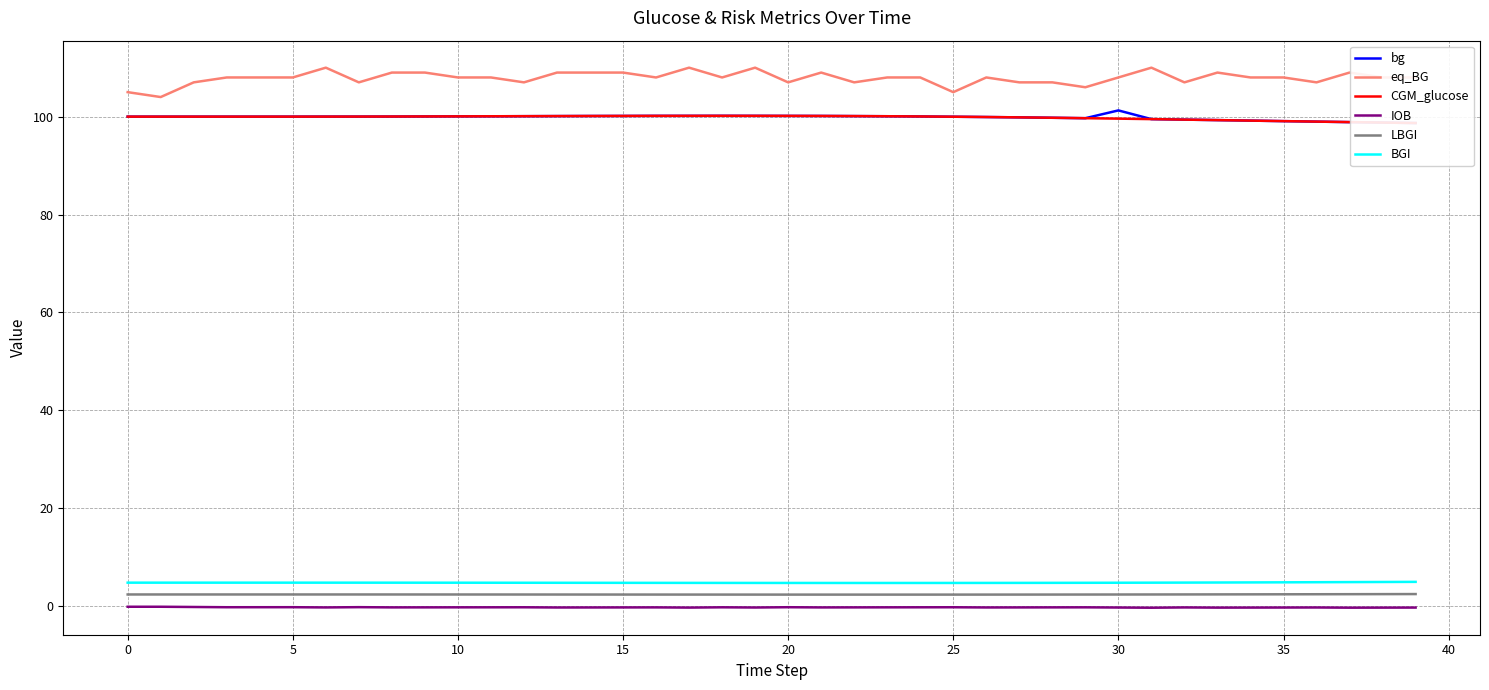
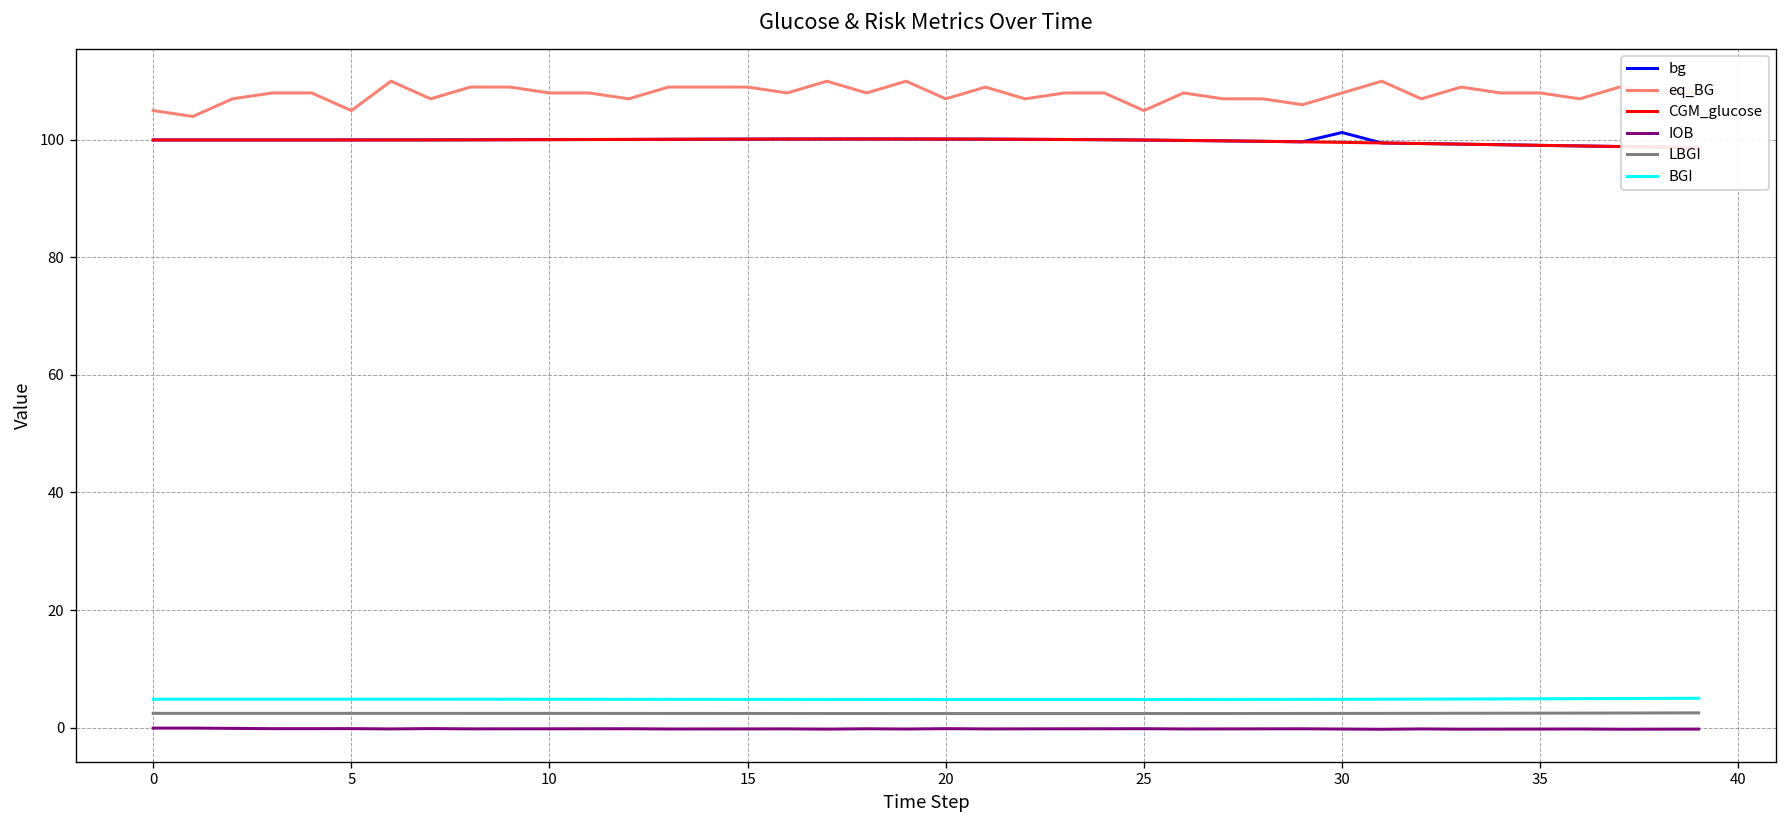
eq_BG, 5: 108 -> 105
